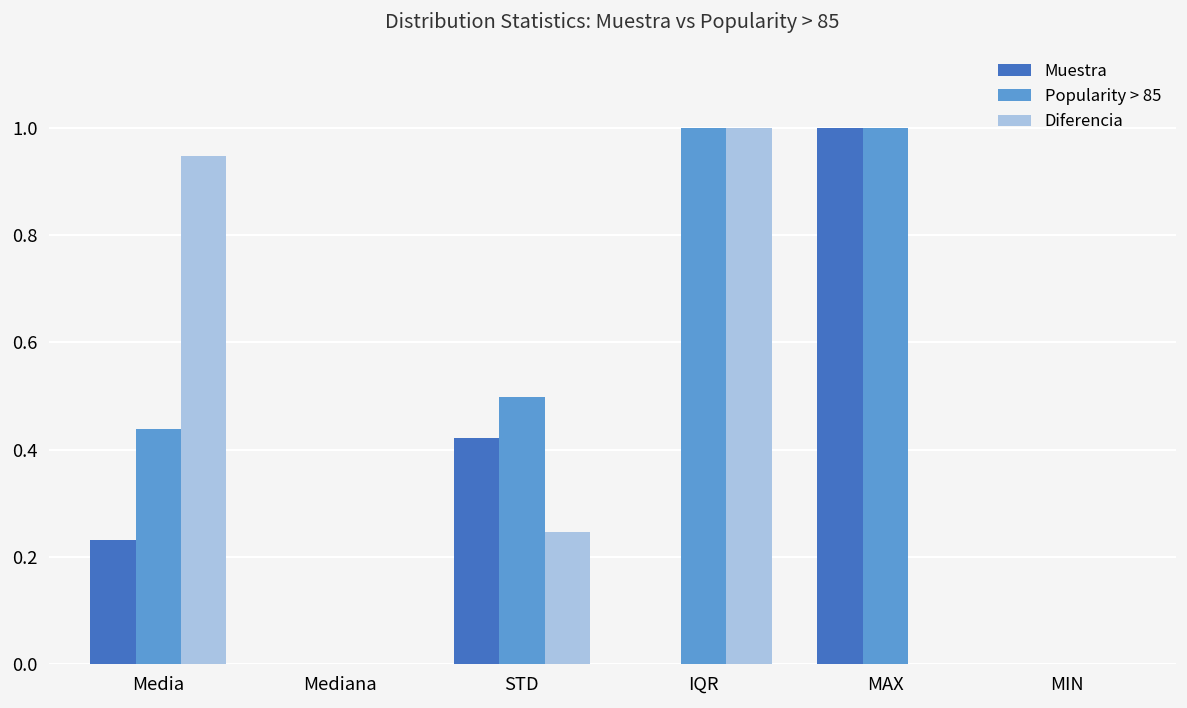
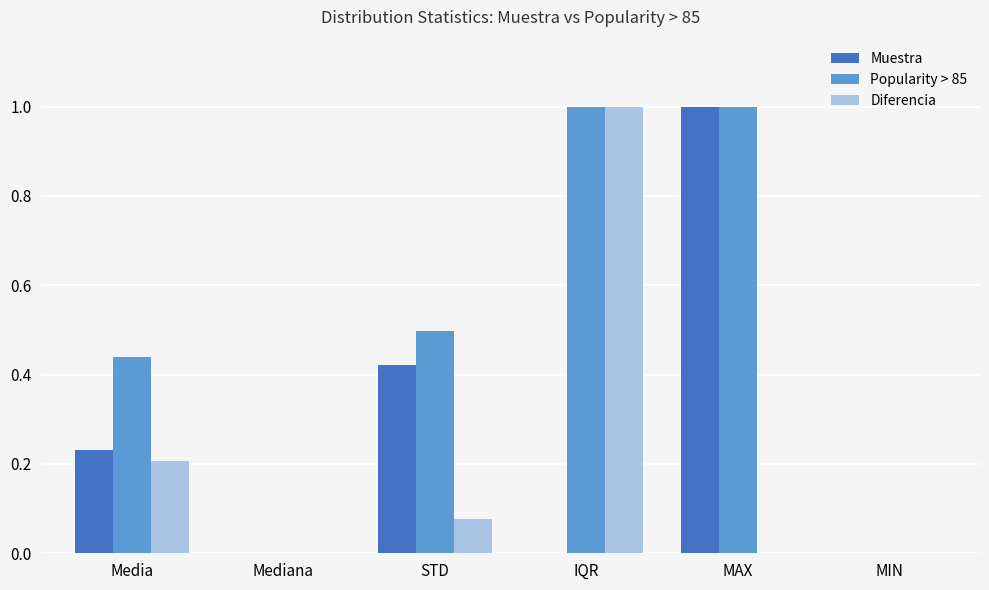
Diferencia, Media: 0.95 -> 0.21
Diferencia, STD: 0.25 -> 0.08
